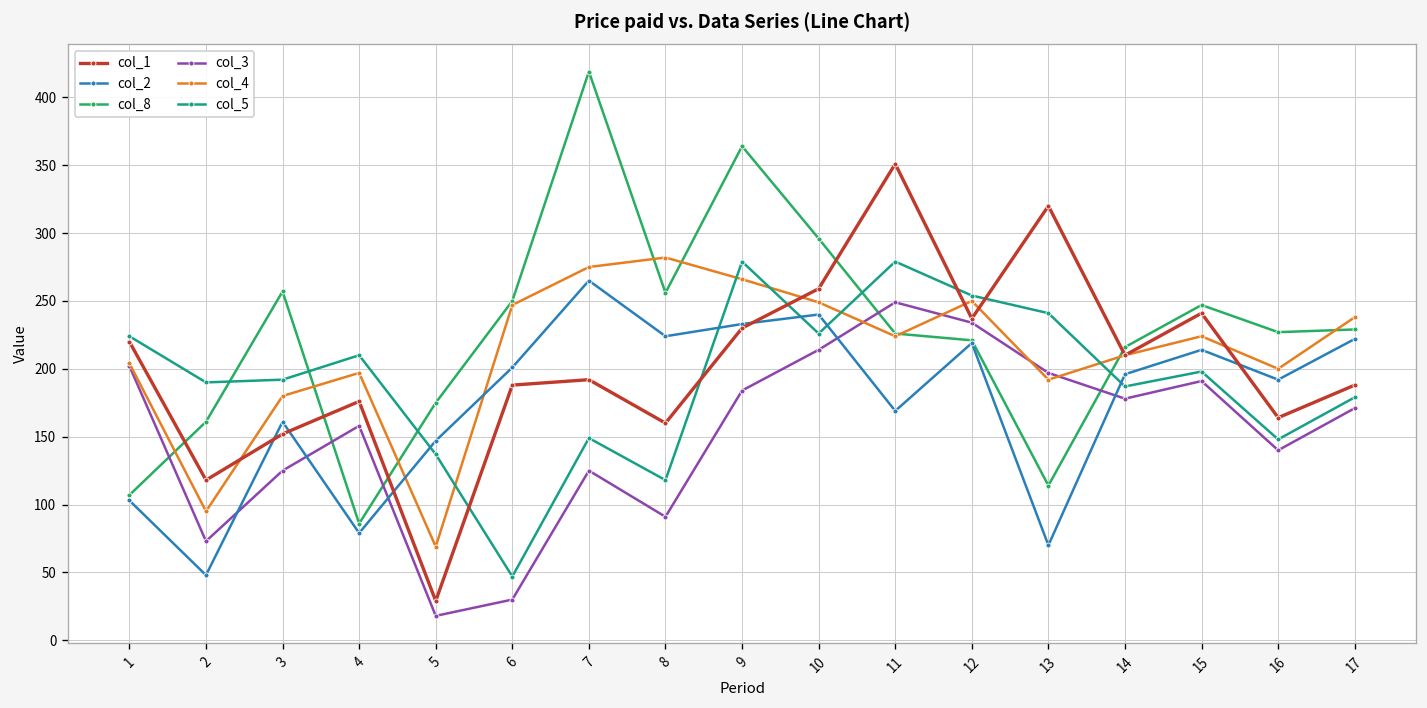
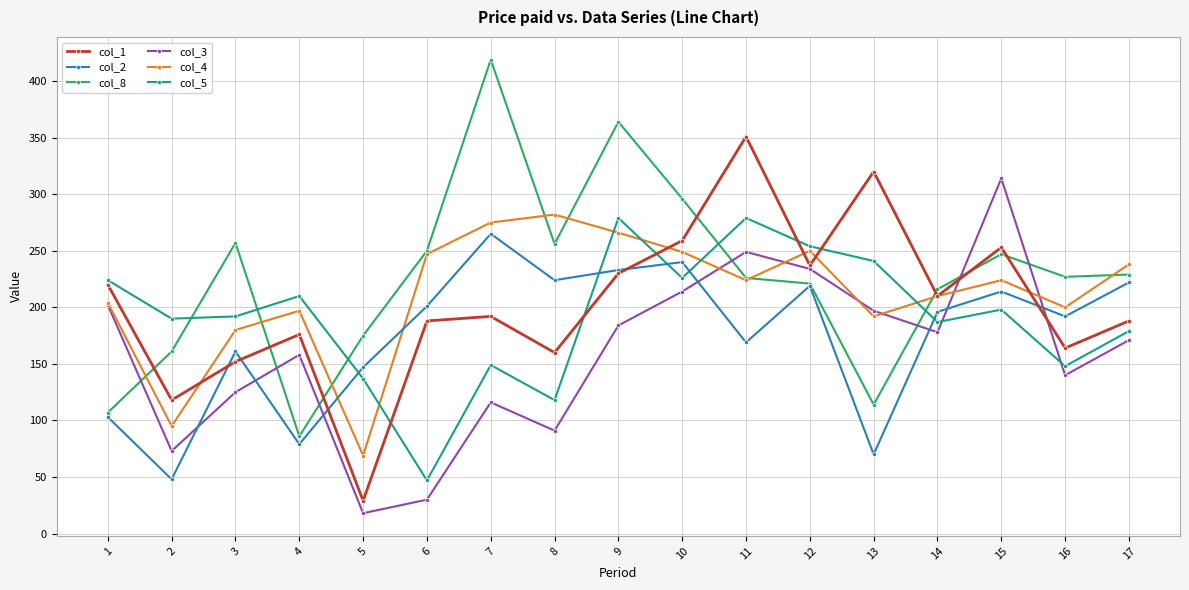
col_3, 7: 125 -> 116
col_1, 15: 241 -> 253
col_3, 15: 191 -> 314
